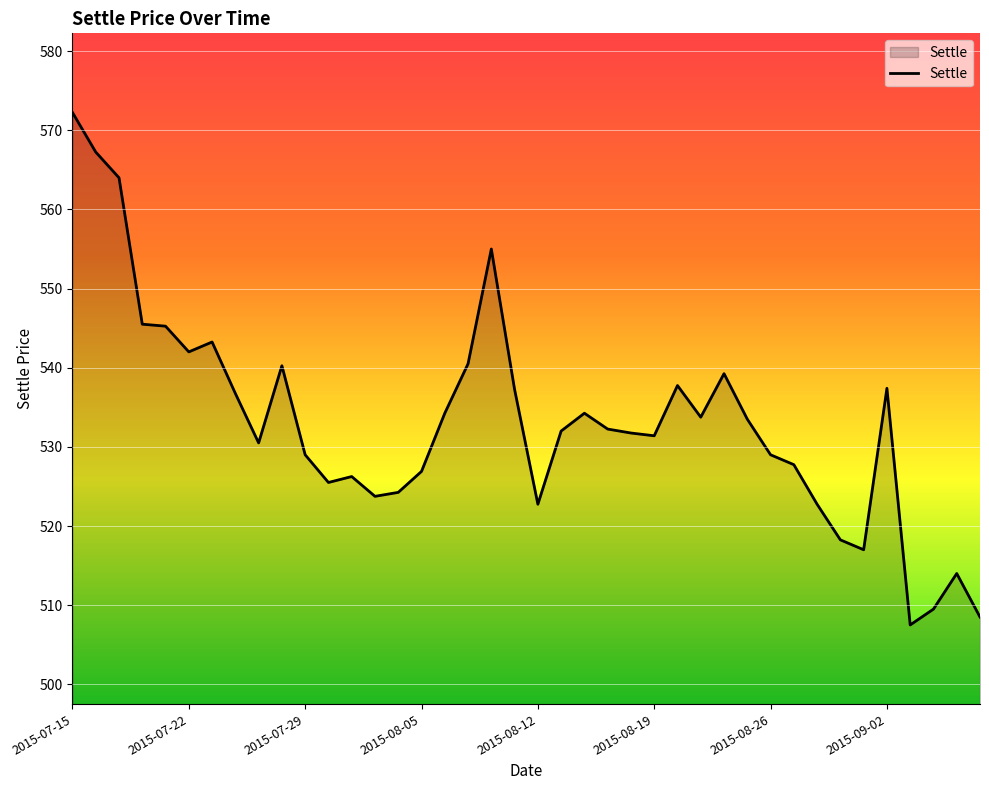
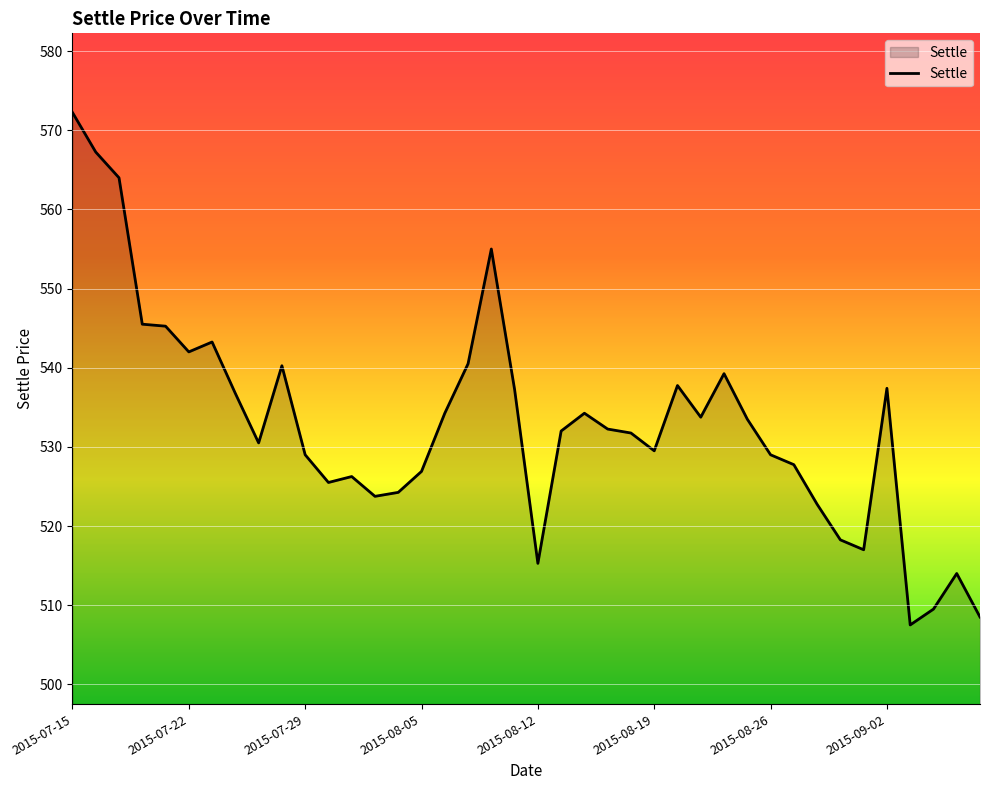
2015-08-12: 523 -> 515
2015-08-19: 531 -> 530
